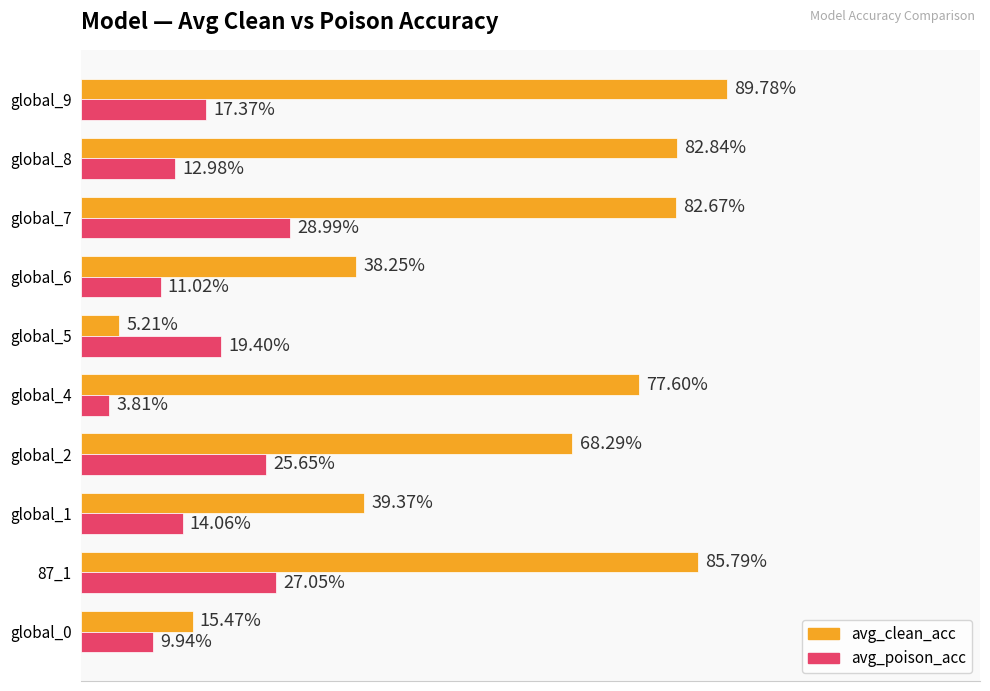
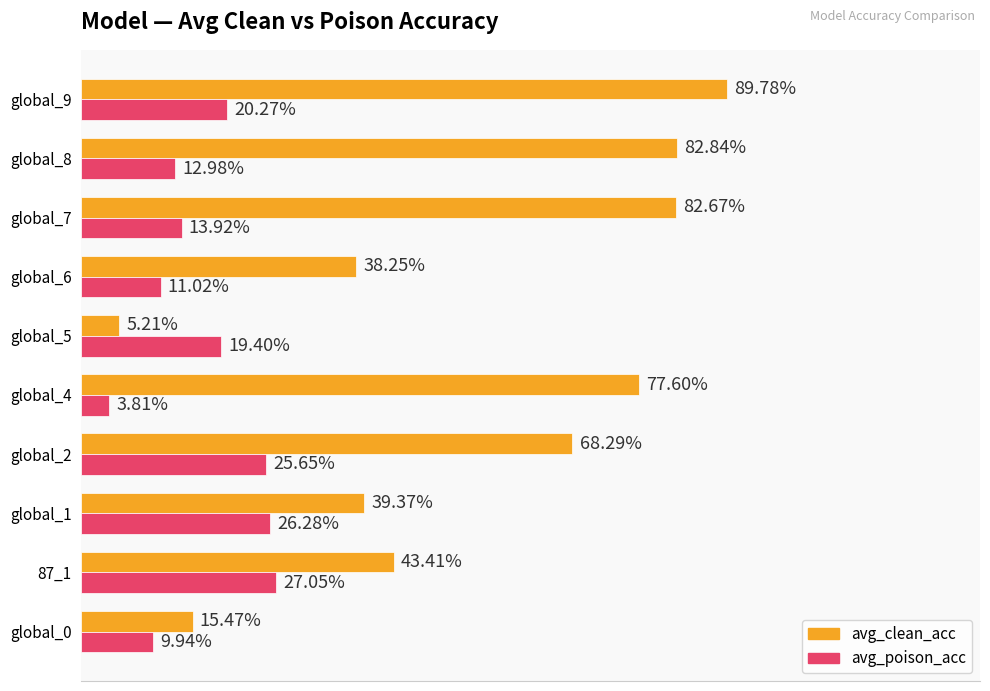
avg_poison_acc, global_9: 17.37% -> 20.27%
avg_poison_acc, global_7: 28.99% -> 13.92%
avg_poison_acc, global_1: 14.06% -> 26.28%
avg_clean_acc, 87_1: 85.79% -> 43.41%
